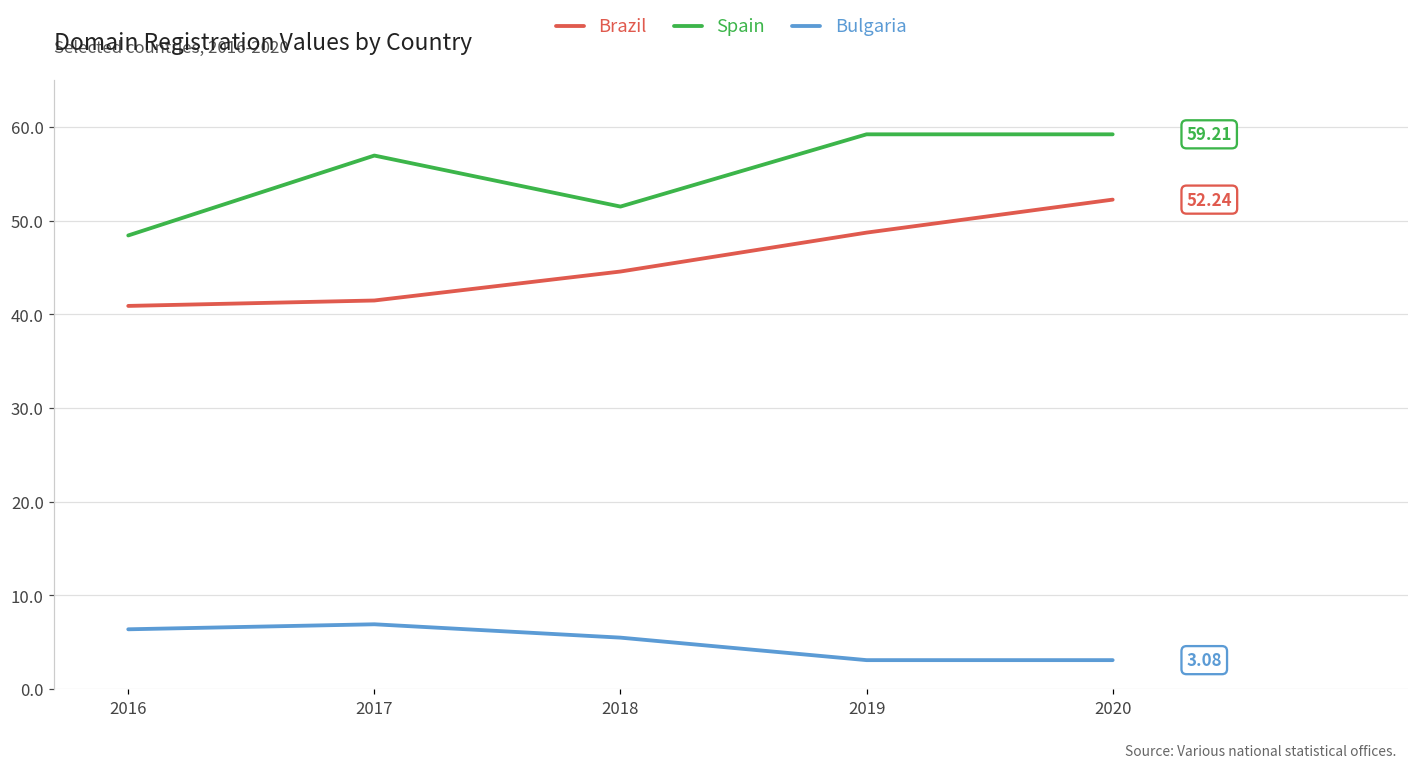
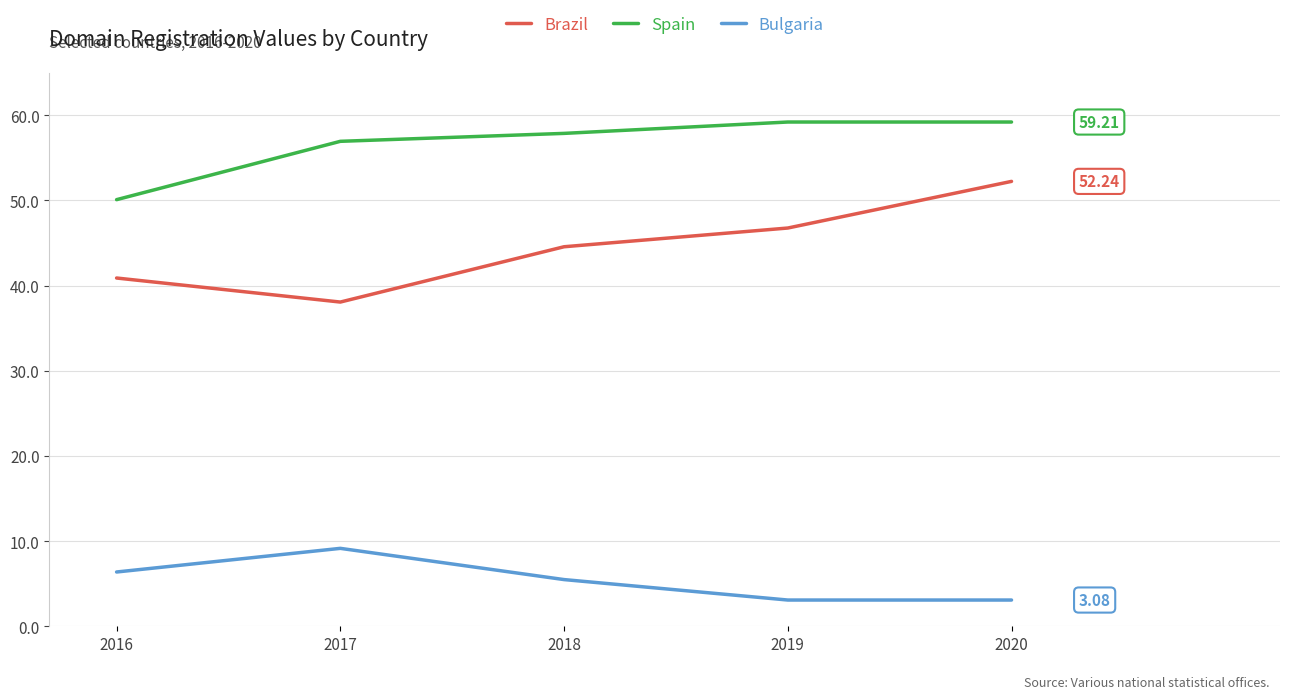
Spain, 2016: 48 -> 50
Brazil, 2017: 41 -> 38
Bulgaria, 2017: 7 -> 9
Spain, 2018: 52 -> 58
Brazil, 2019: 49 -> 47
